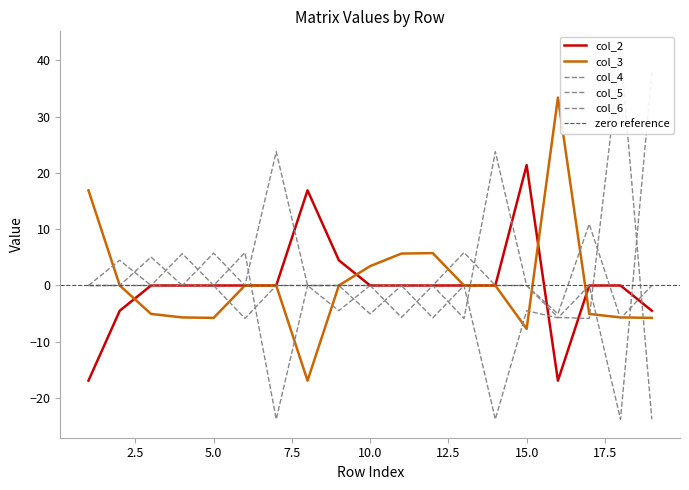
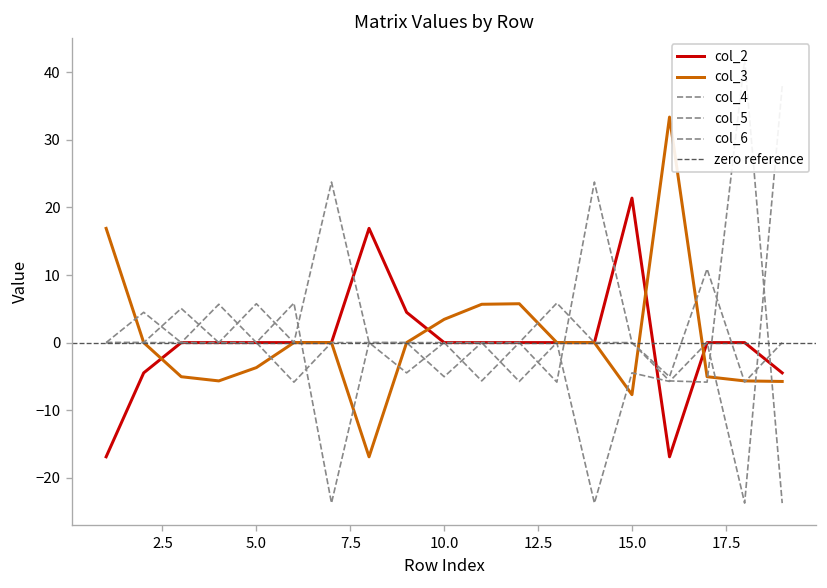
col_3, 5.0: -6 -> -4
